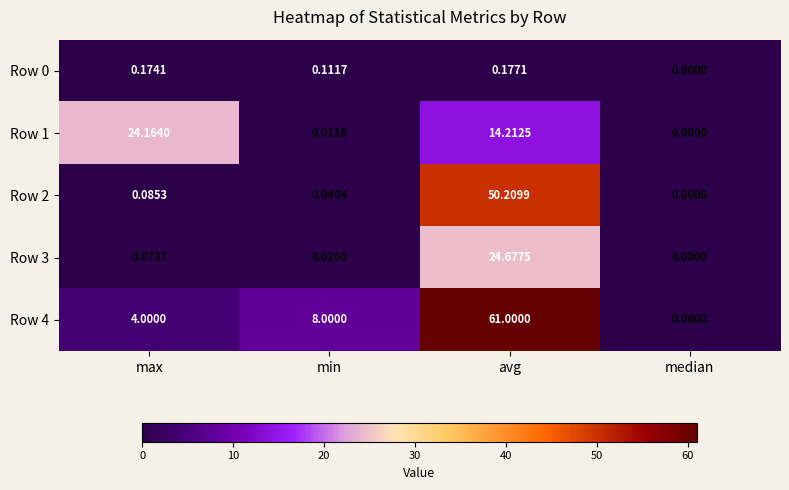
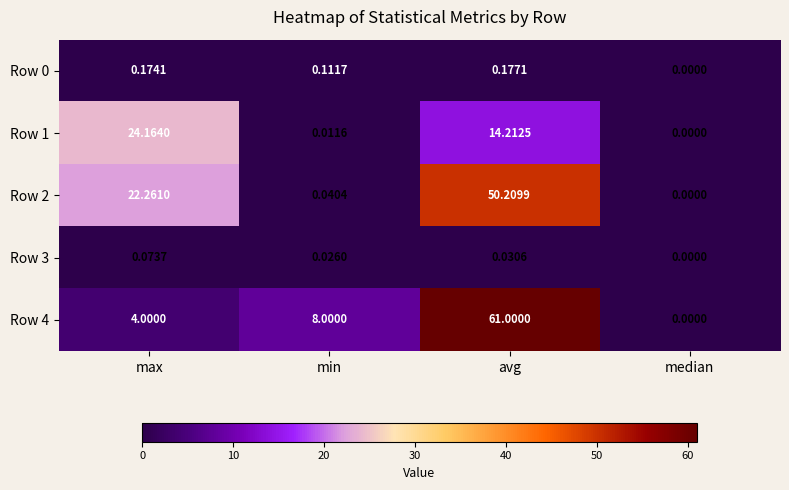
Row 2, max: 0.0853 -> 22.2610
Row 3, avg: 24.6775 -> 0.0306
